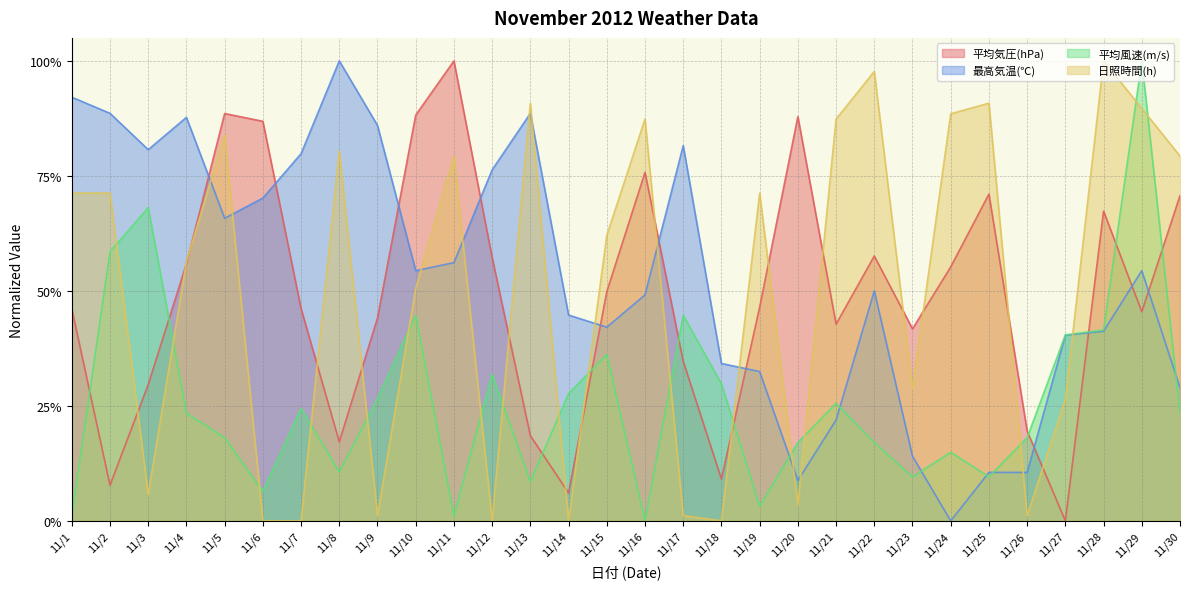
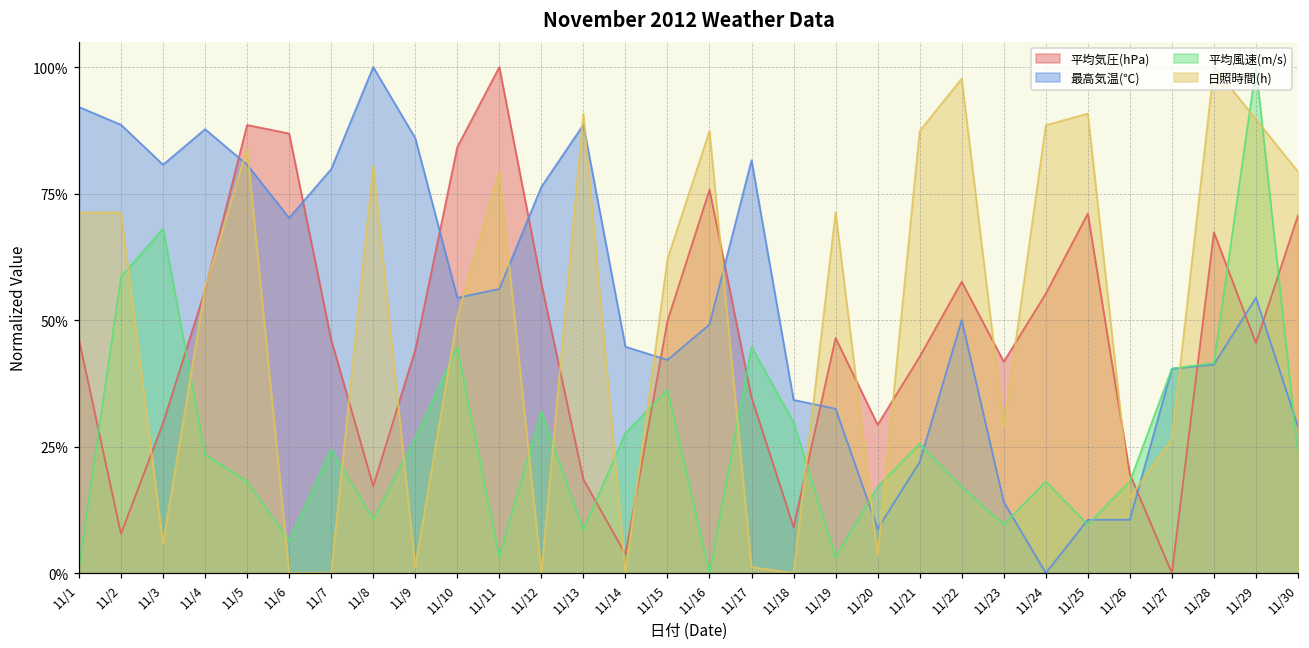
最高気温(℃), 11/5: 66% -> 81%
平均気圧(hPa), 11/10: 88% -> 84%
平均風速(m/s), 11/11: 1% -> 3%
平均気圧(hPa), 11/14: 6% -> 4%
平均気圧(hPa), 11/20: 88% -> 29%
平均風速(m/s), 11/24: 15% -> 18%
日照時間(h), 11/26: 1% -> 15%
